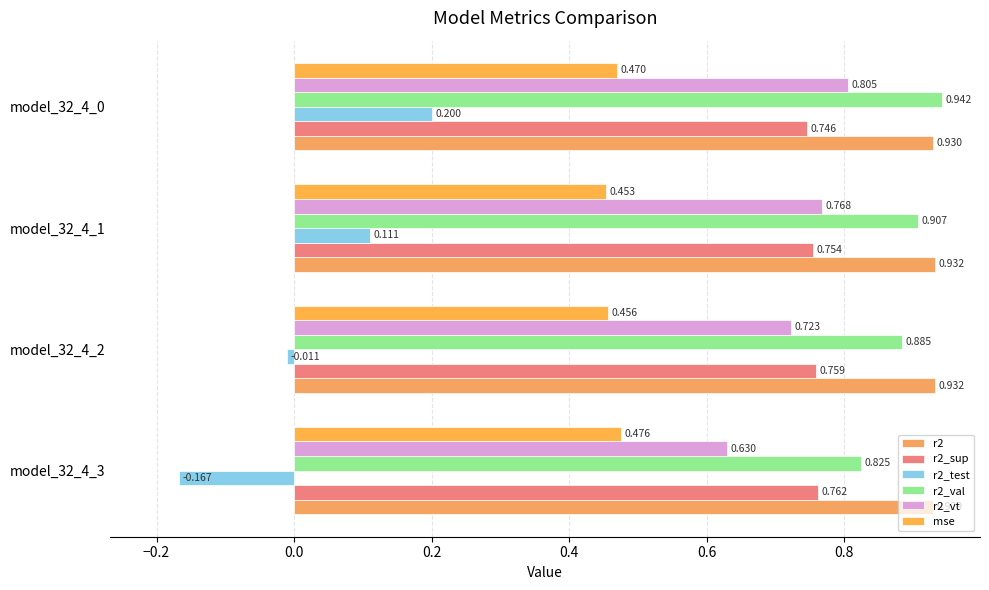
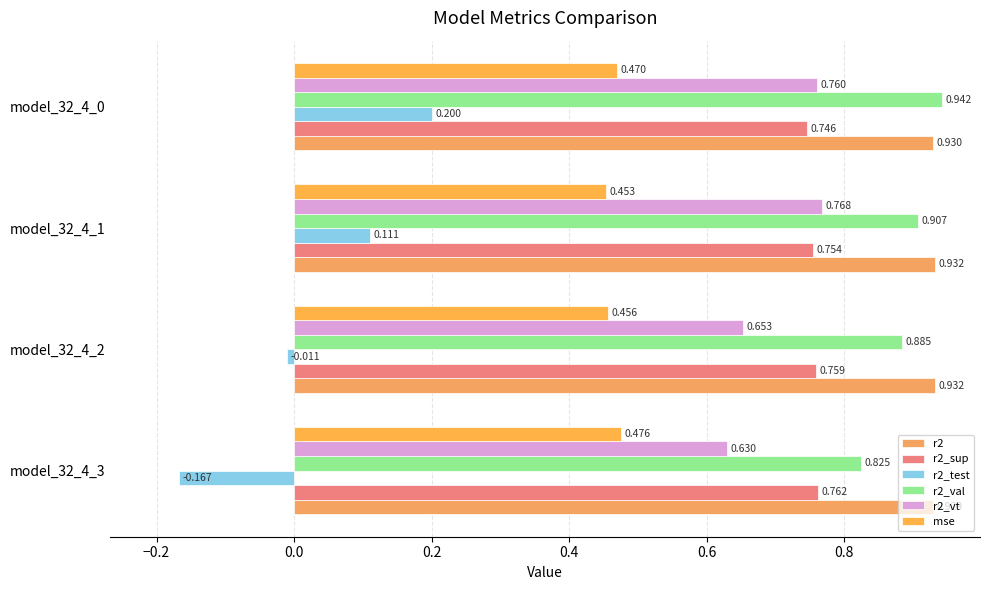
r2_vt, model_32_4_0: 0.805 -> 0.760
r2_vt, model_32_4_2: 0.723 -> 0.653
